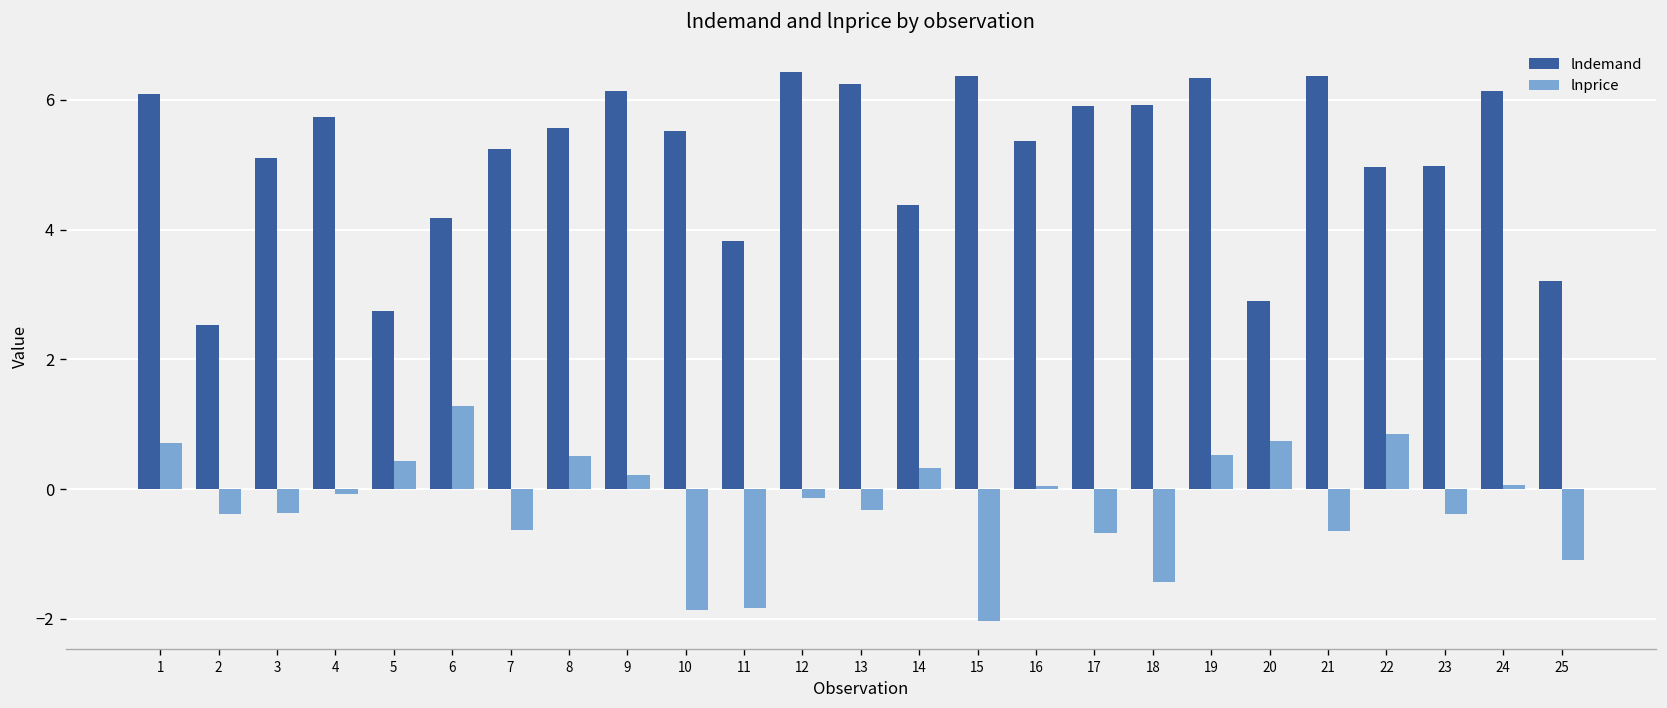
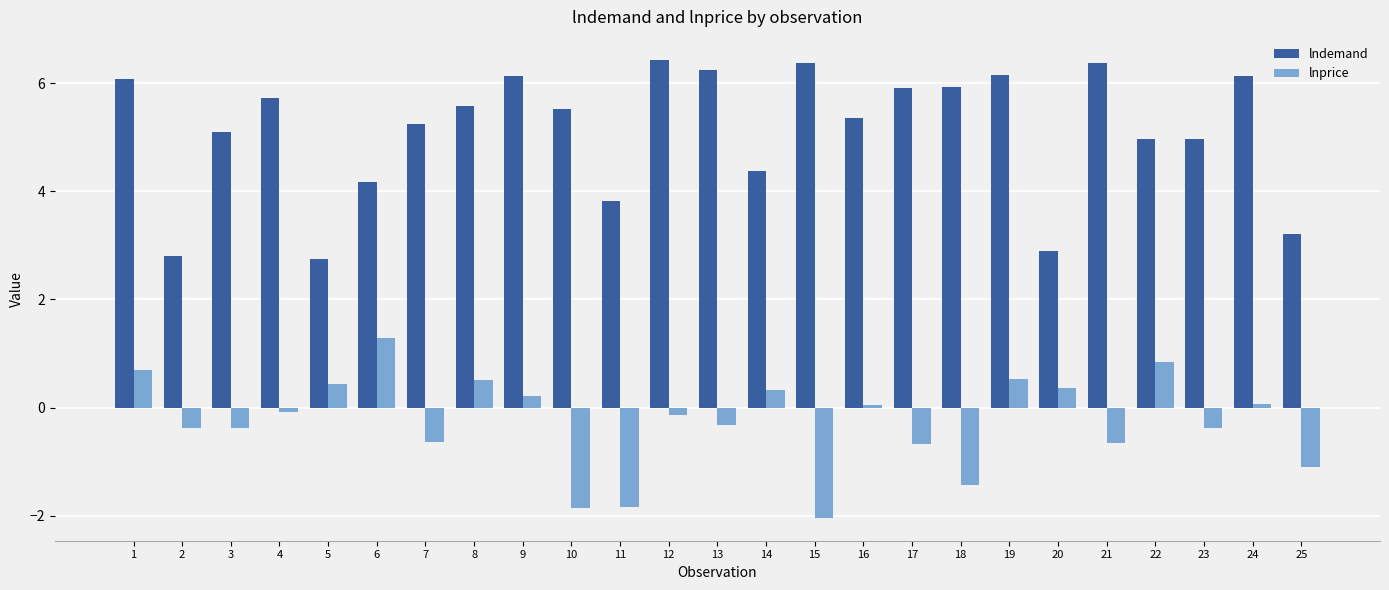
lndemand, 2: 2.5 -> 2.8
lndemand, 19: 6.3 -> 6.1
lnprice, 20: 0.7 -> 0.4
